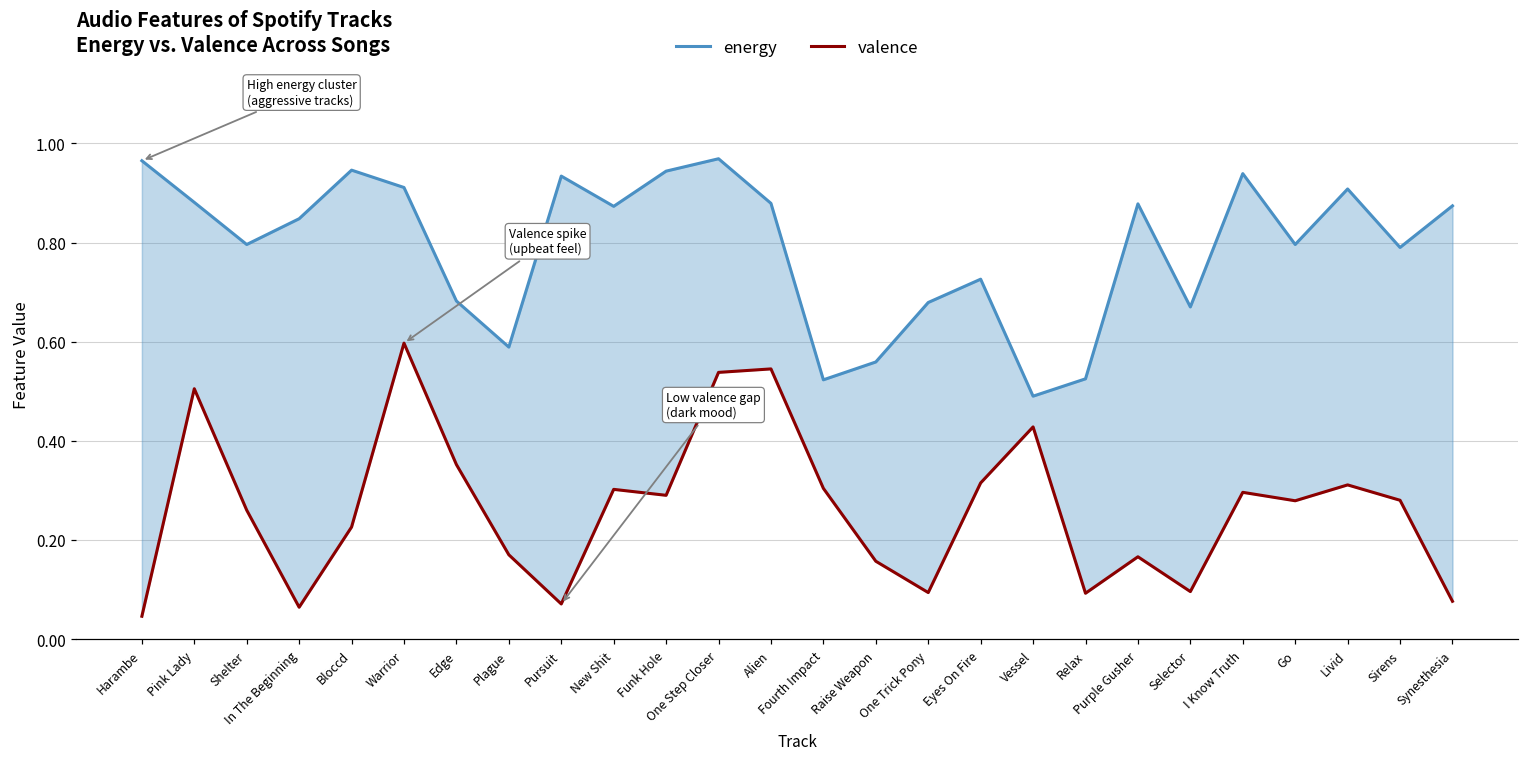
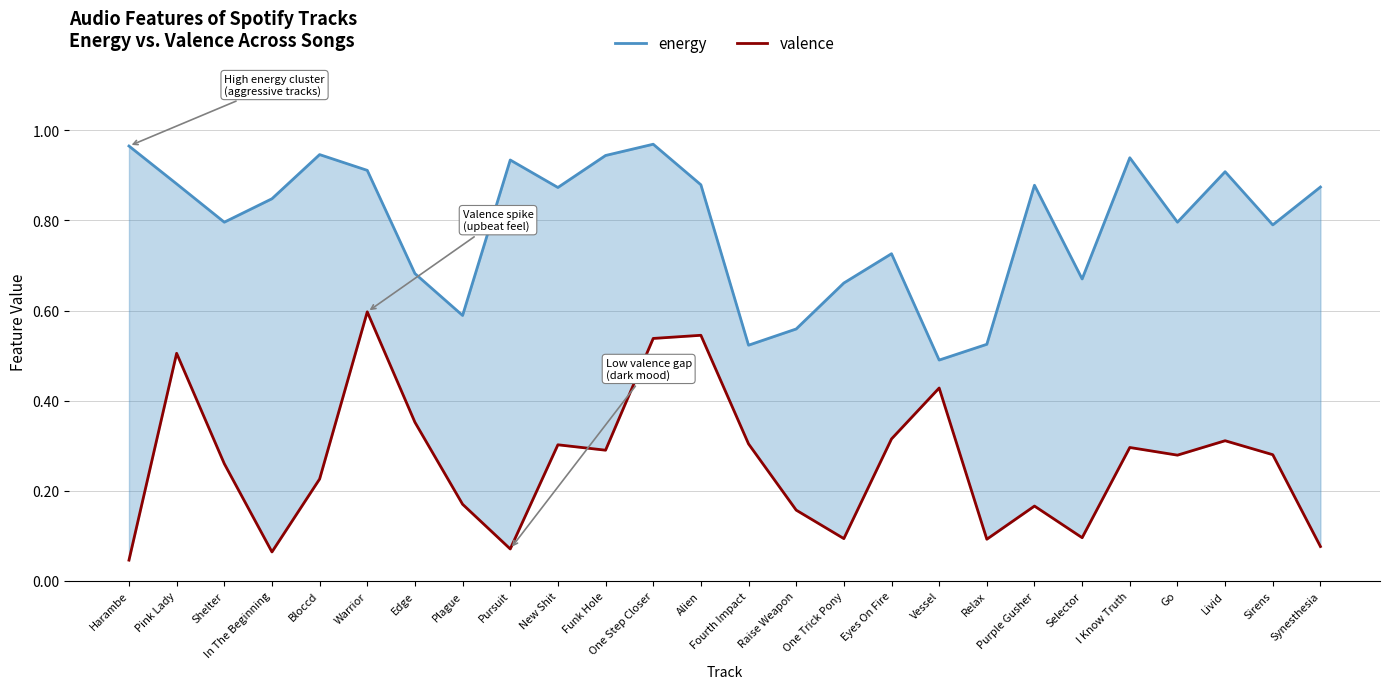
energy, One Trick Pony: 0.68 -> 0.66
